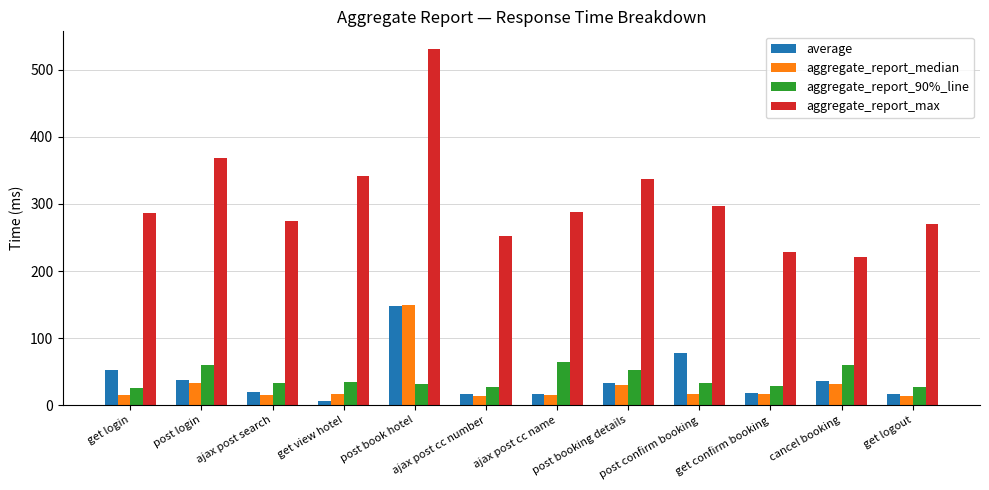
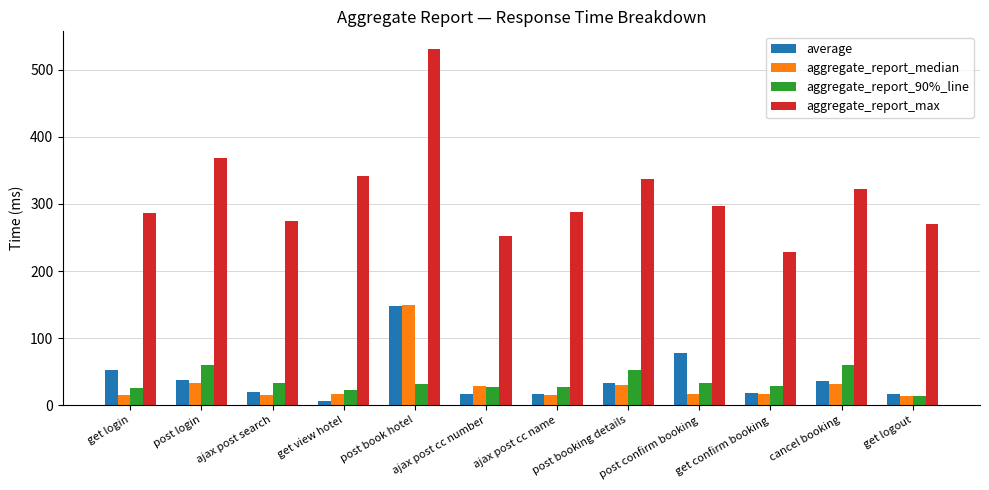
aggregate_report_90%_line, get view hotel: 30 -> 20
aggregate_report_median, ajax post cc number: 10 -> 30
aggregate_report_90%_line, ajax post cc name: 70 -> 30
aggregate_report_max, cancel booking: 220 -> 320
aggregate_report_90%_line, get logout: 30 -> 10
